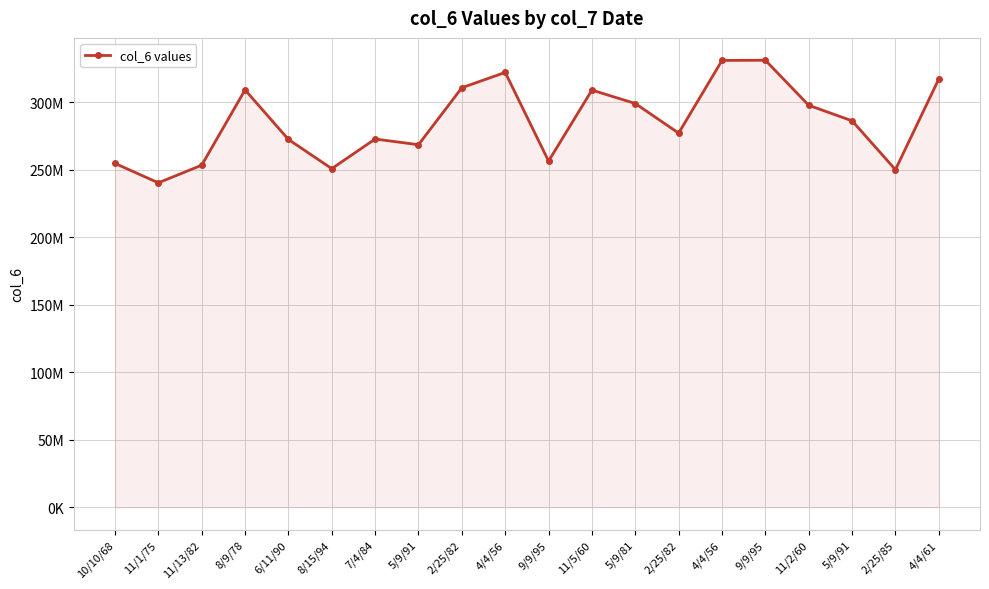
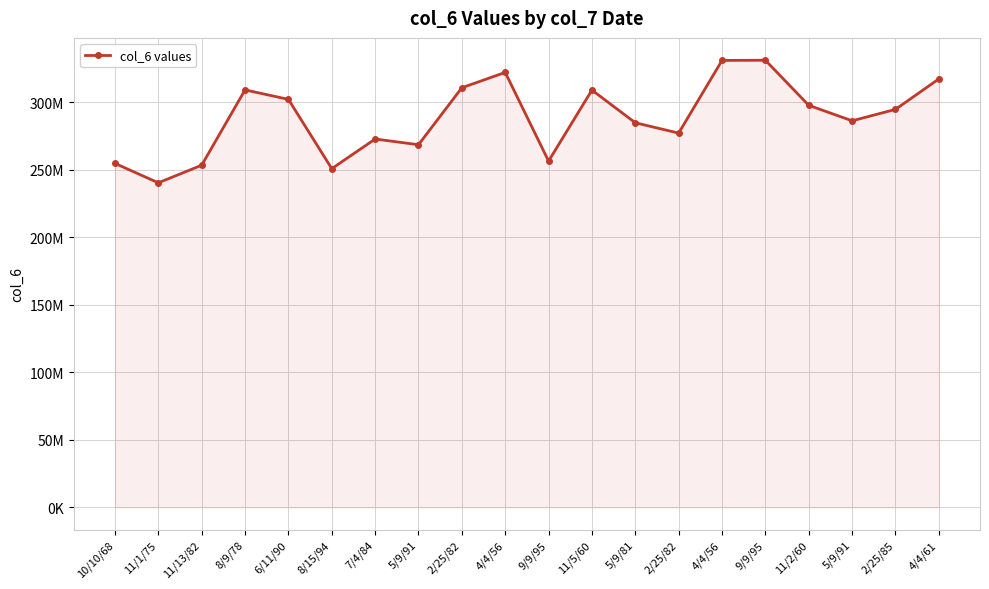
6/11/90: 273000000 -> 302000000
5/9/81: 299000000 -> 285000000
2/25/85: 250000000 -> 295000000
